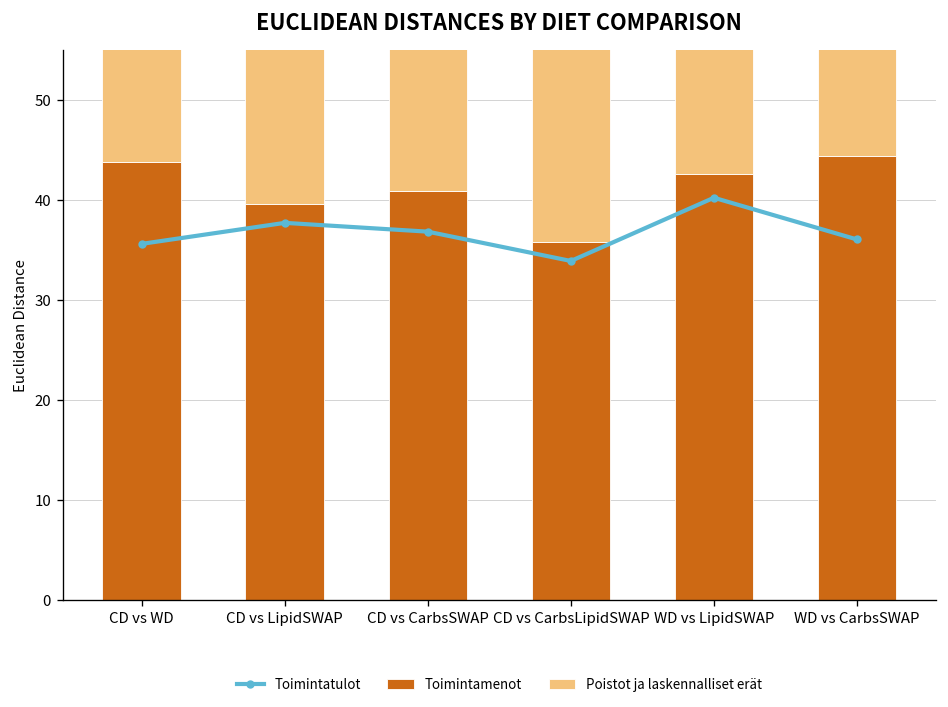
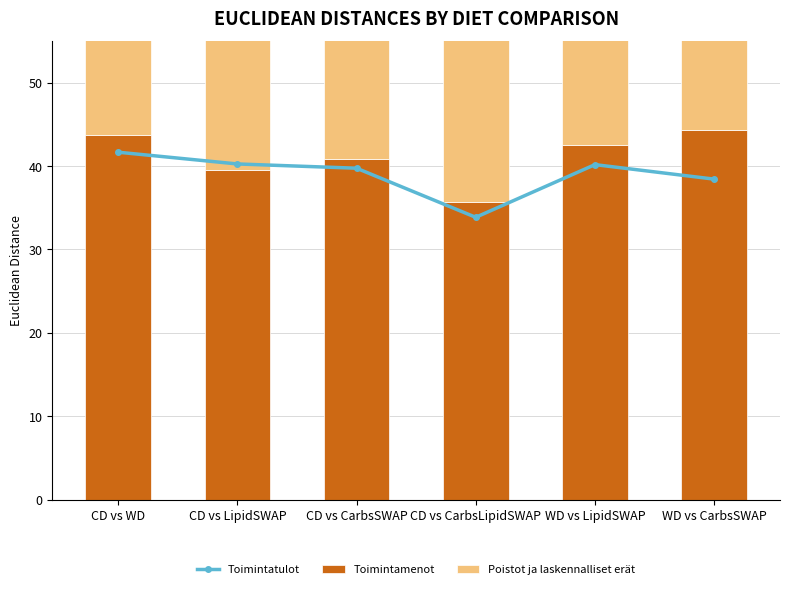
Toimintatulot, CD vs WD: 36 -> 42
Toimintatulot, CD vs LipidSWAP: 38 -> 40
Toimintatulot, CD vs CarbsSWAP: 37 -> 40
Toimintatulot, WD vs CarbsSWAP: 36 -> 38
